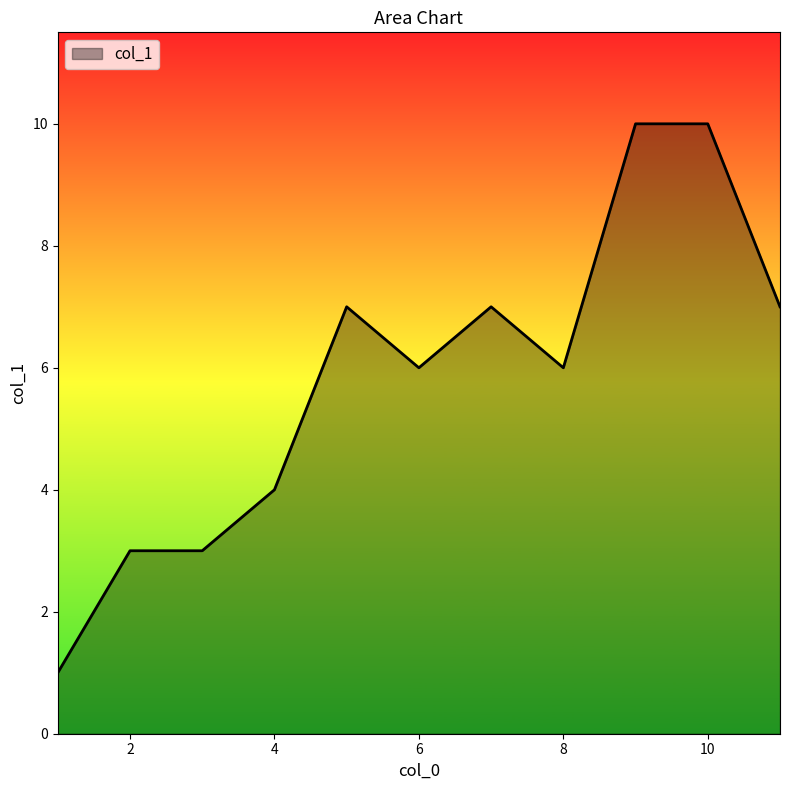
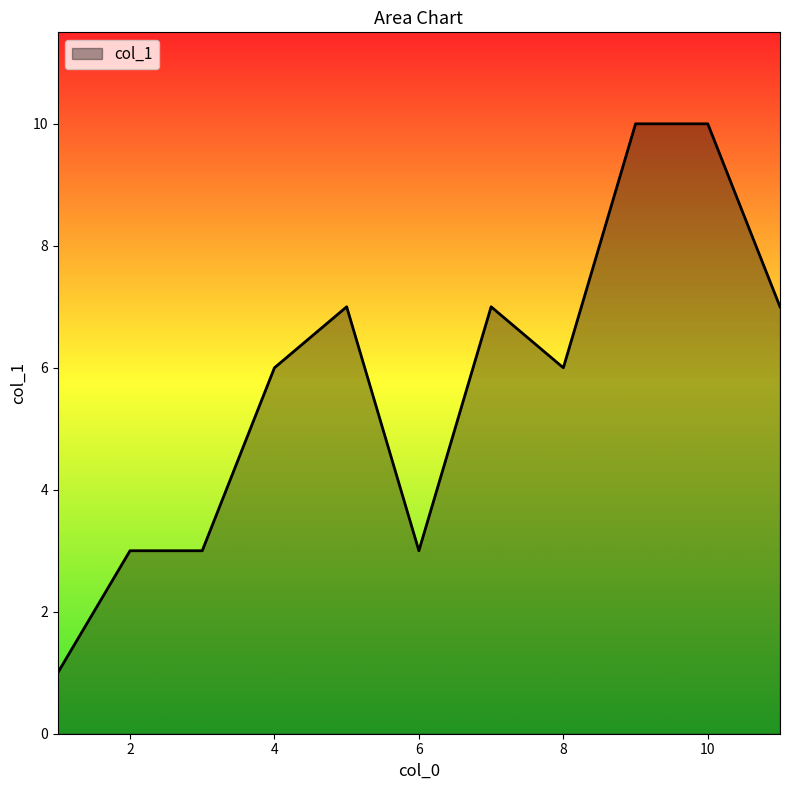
4: 4 -> 6
6: 6 -> 3
